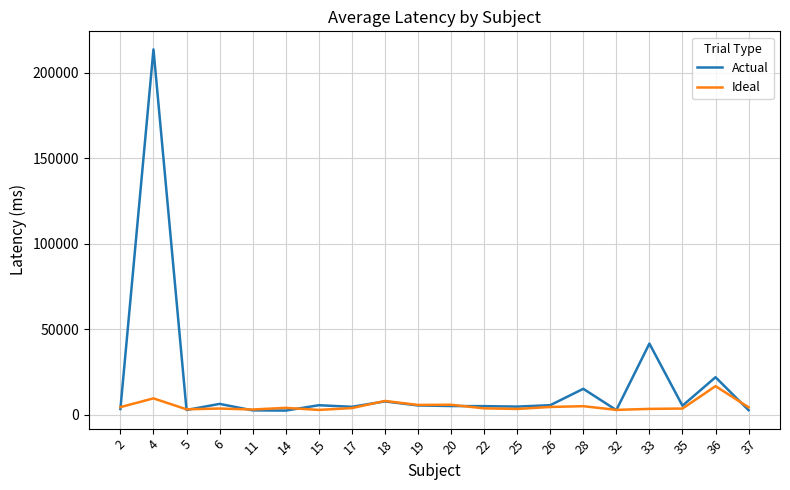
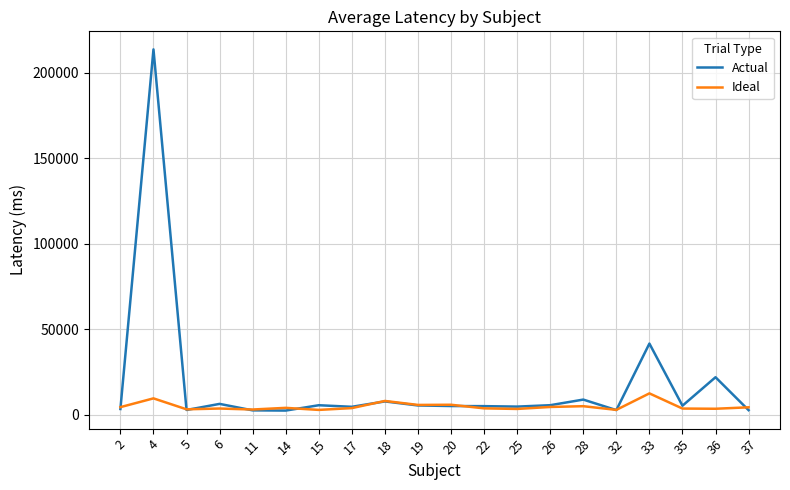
Actual, 28: 15000 -> 9000
Ideal, 33: 3000 -> 12000
Ideal, 36: 17000 -> 4000
